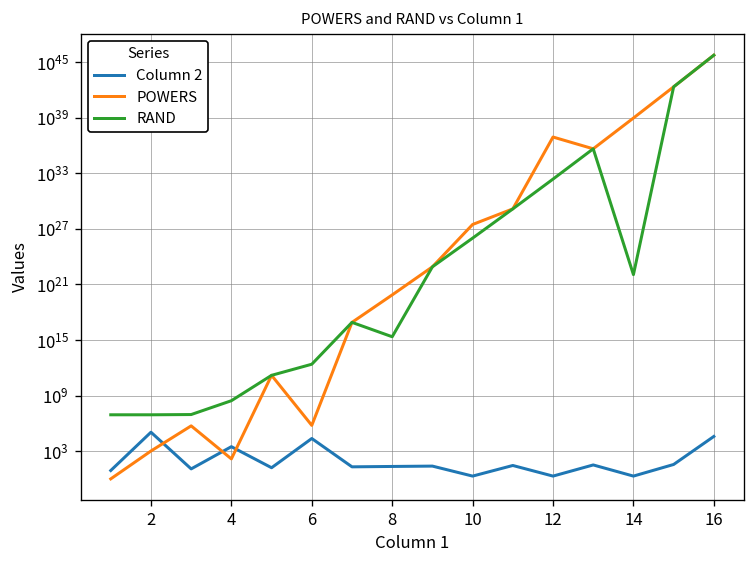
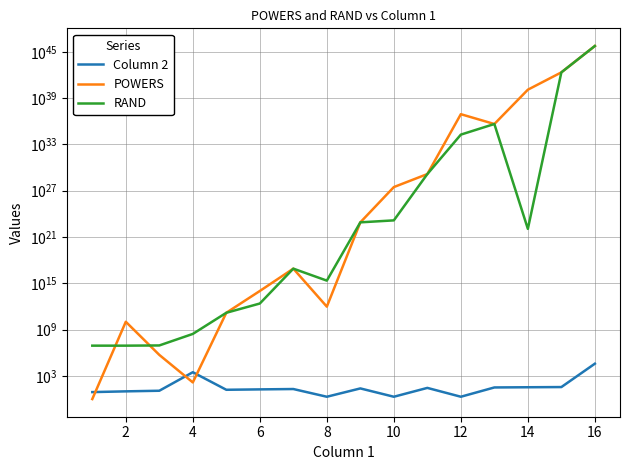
Column 2, 2: 100000 -> 10
POWERS, 2: 1000 -> 10000000000
Column 2, 6: 20000 -> 20
POWERS, 6: 1000000 -> 100000000000000
Column 2, 8: 20 -> 2
POWERS, 8: 100000000000000000000 -> 1000000000000
RAND, 10: 100000000000000000000000000 -> 100000000000000000000000
RAND, 12: 200000000000000000000000000000000 -> 20000000000000000000000000000000000
Column 2, 14: 2 -> 0
POWERS, 14: 1000000000000000000000000000000000000000 -> 10000000000000000000000000000000000000000
